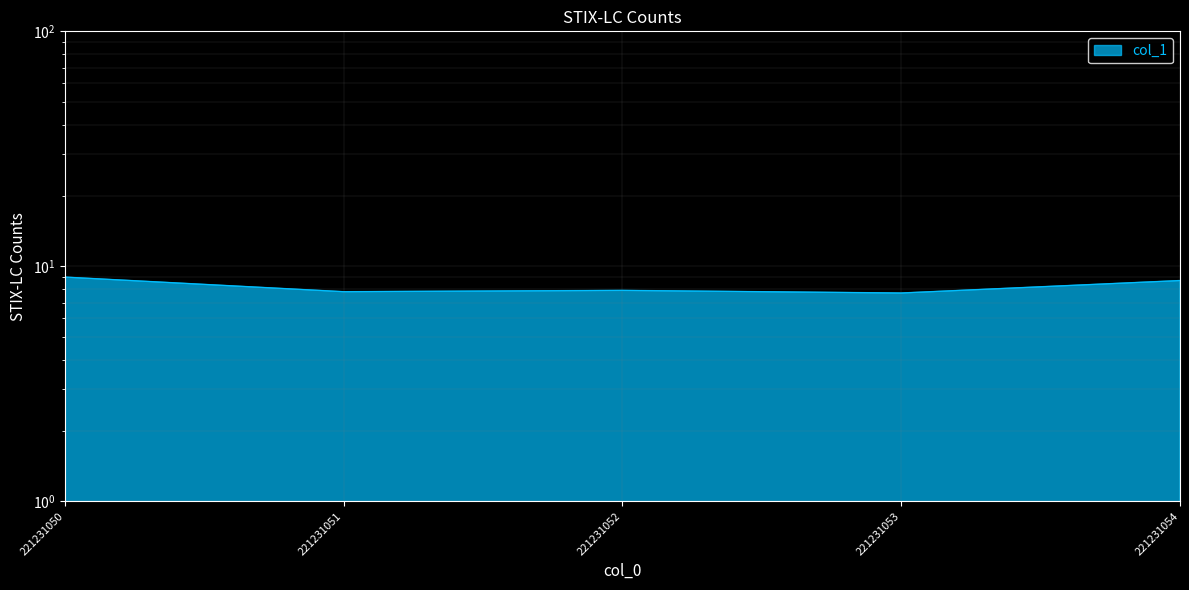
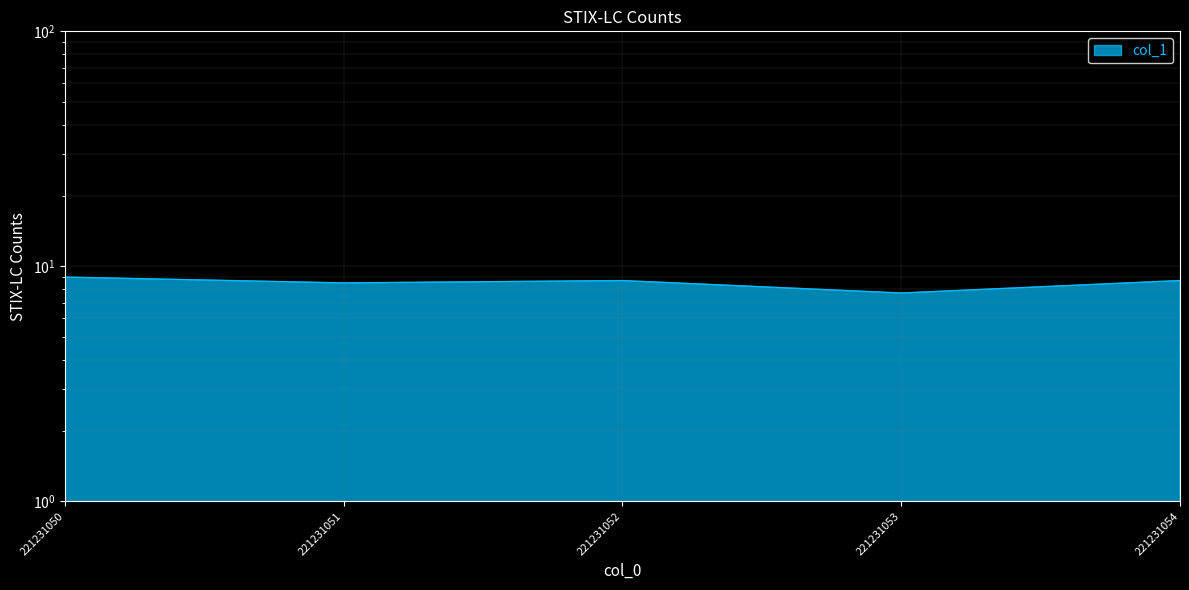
221231051: 7.8 -> 8.5
221231052: 7.9 -> 8.7
